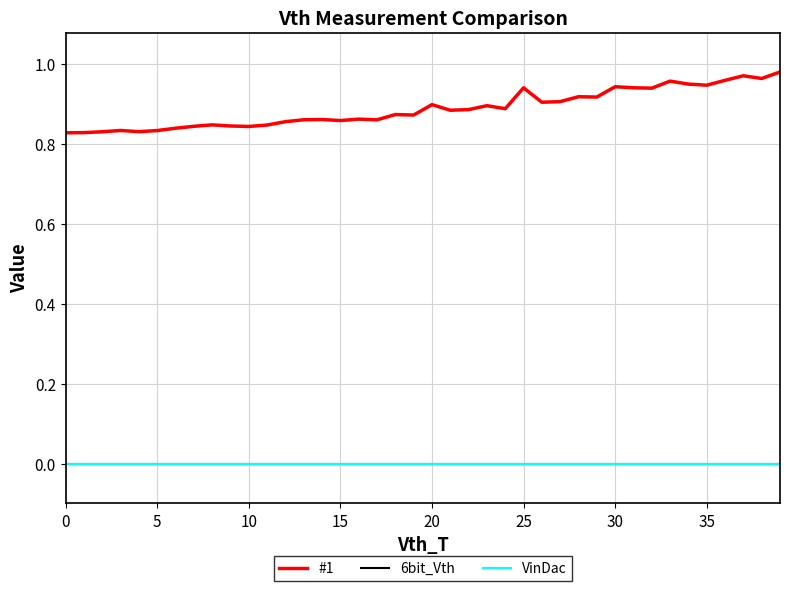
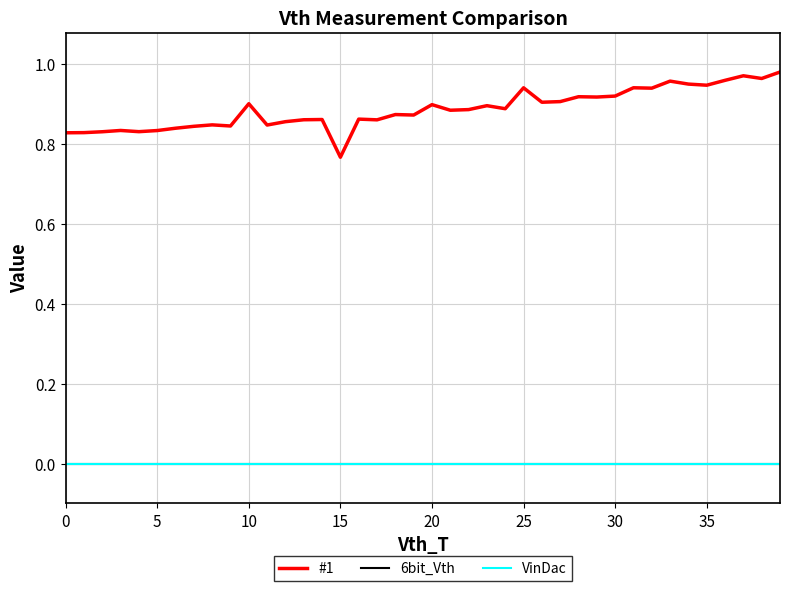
#1, 10: 0.84 -> 0.90
#1, 15: 0.86 -> 0.77
#1, 30: 0.94 -> 0.92
